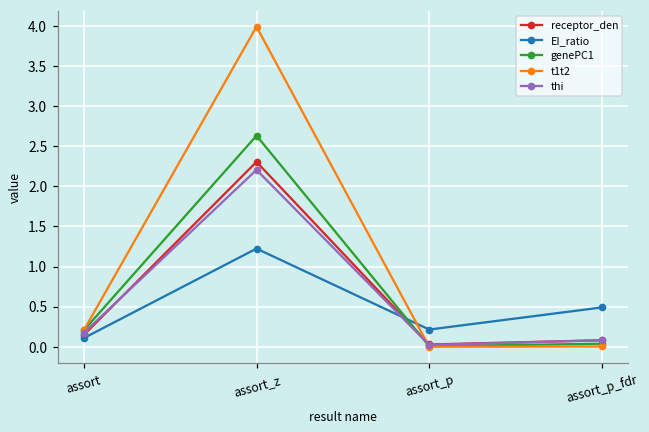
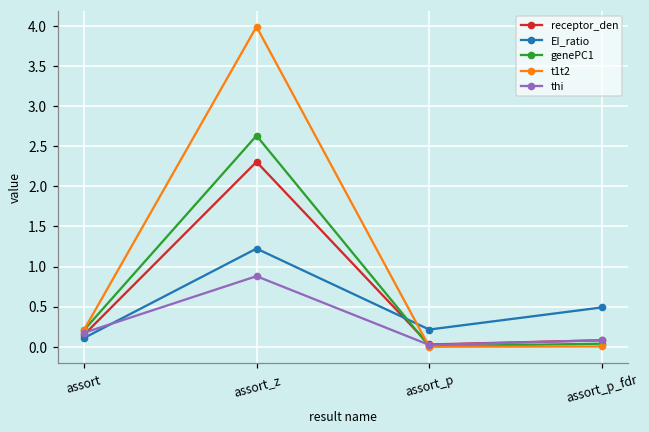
thi, assort_z: 2.2 -> 0.9
